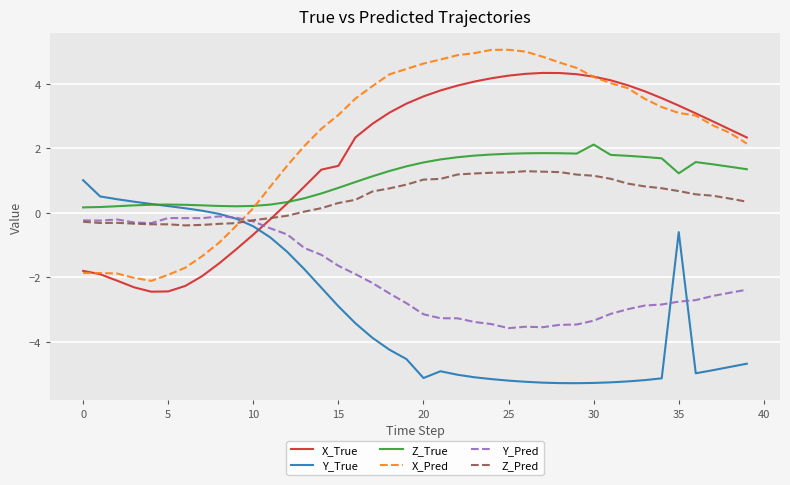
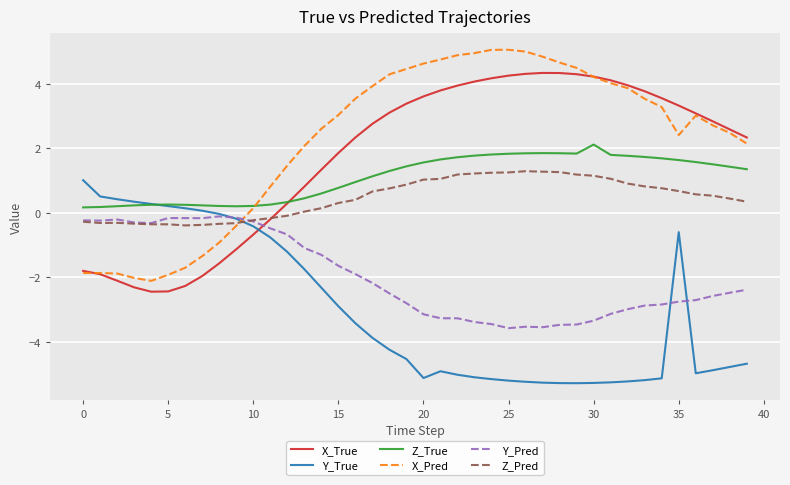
X_True, 15: 1.5 -> 1.9
Z_True, 35: 1.2 -> 1.6
X_Pred, 35: 3.1 -> 2.4
